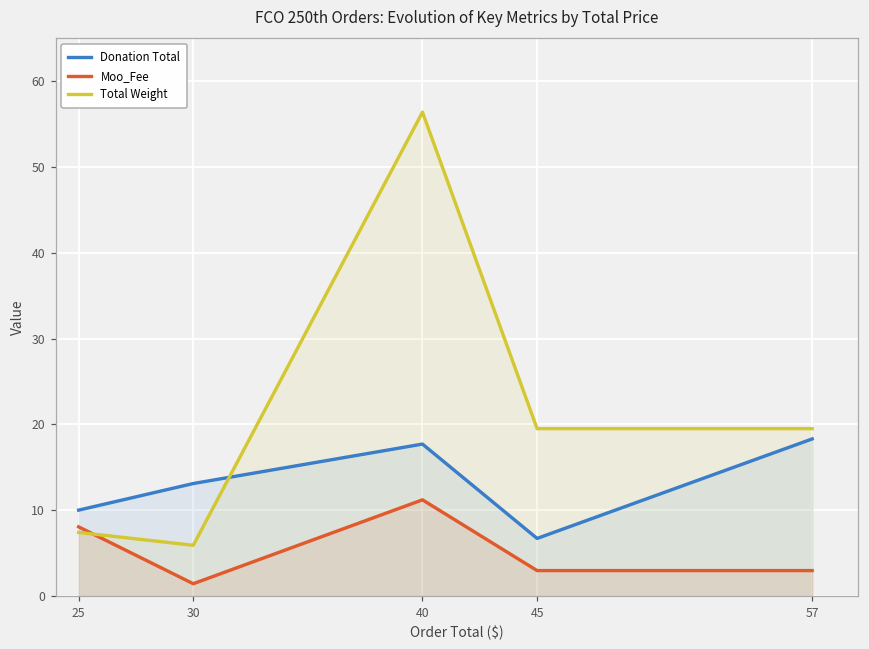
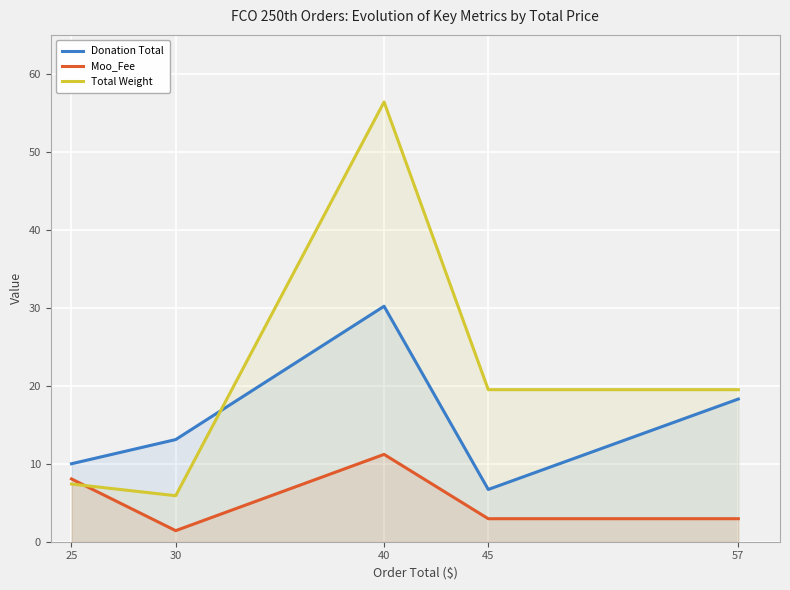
Donation Total, 40: 18 -> 30
